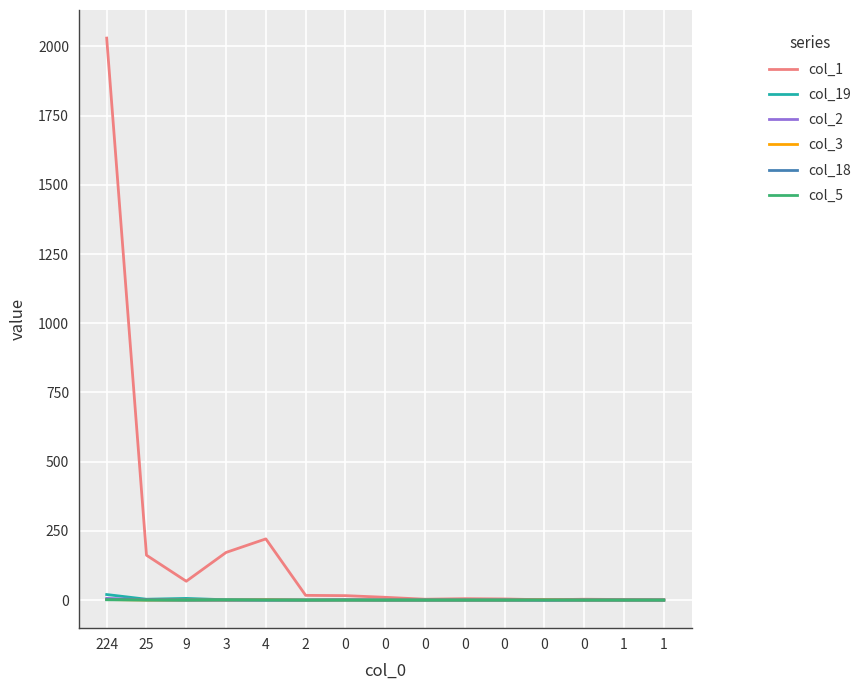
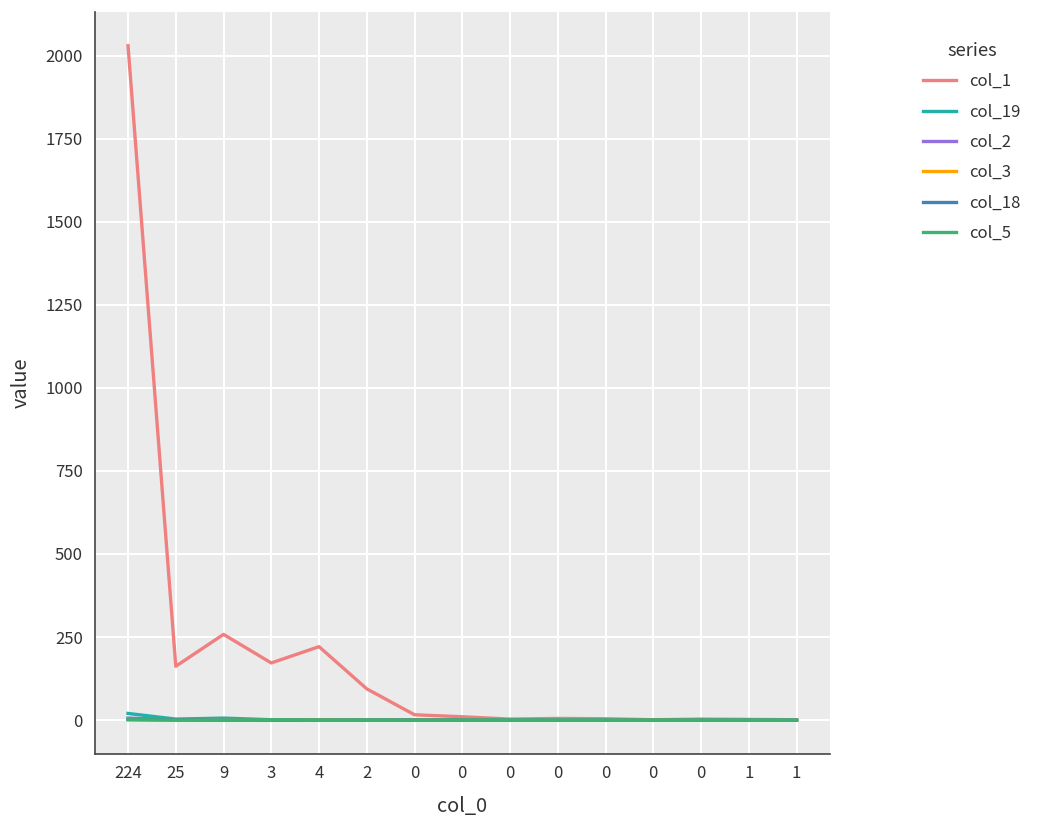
col_1, 9: 70 -> 260
col_1, 2: 20 -> 90
